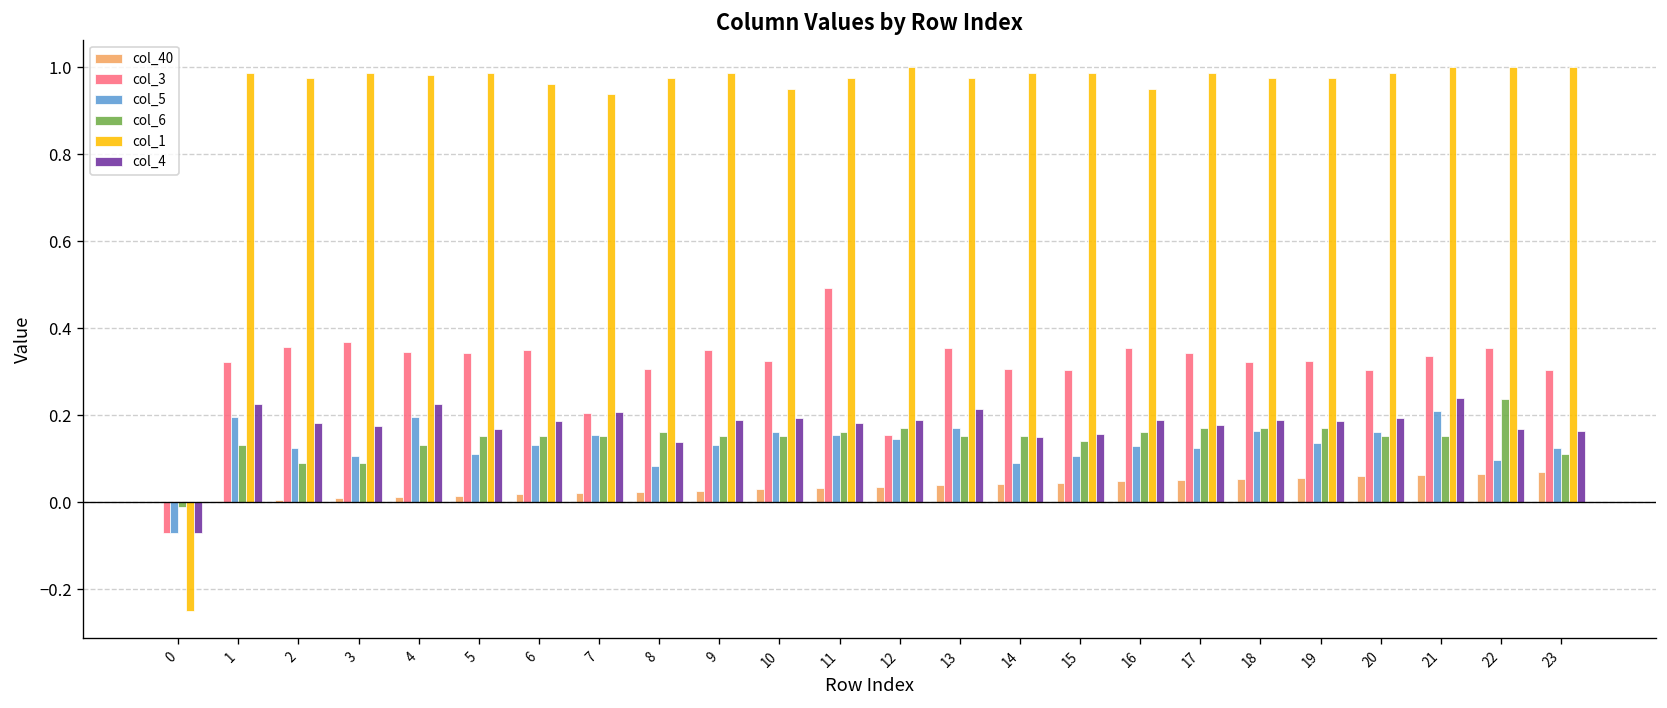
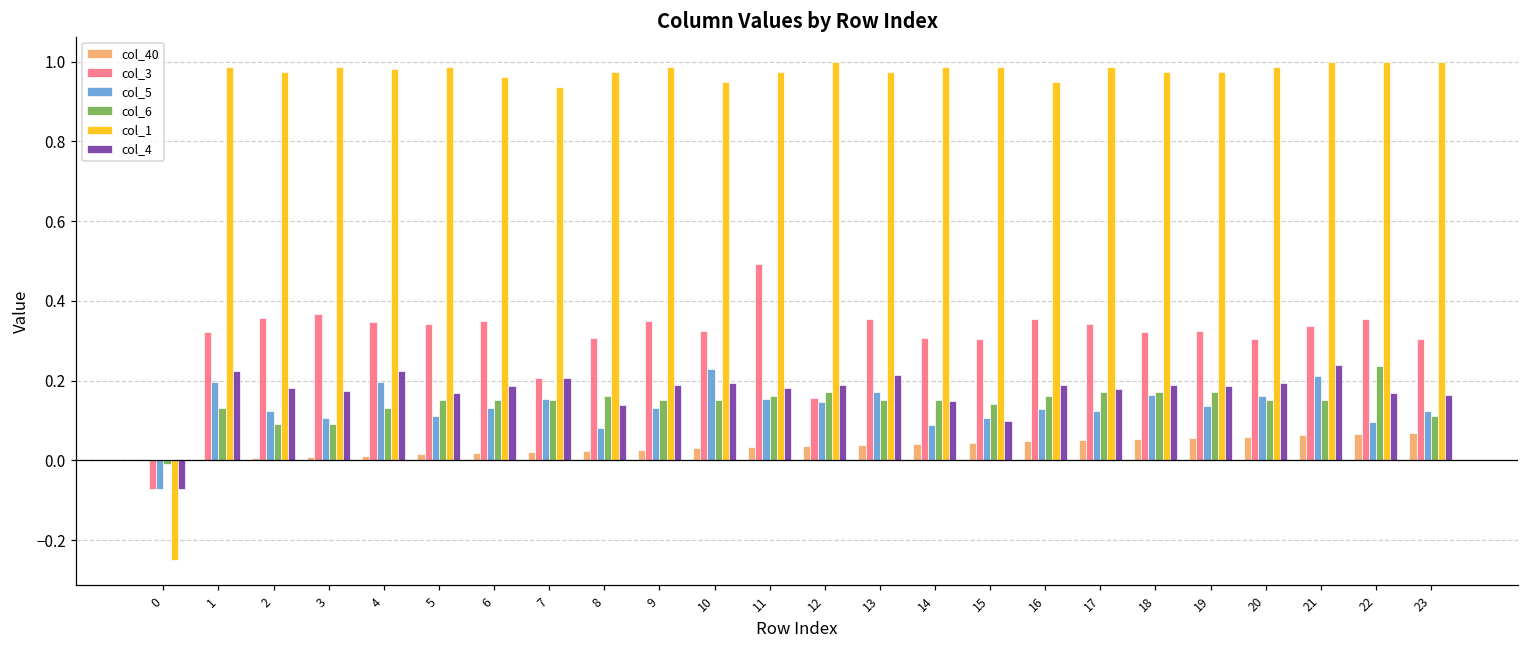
col_5, 10: 0.16 -> 0.23
col_4, 15: 0.16 -> 0.10
